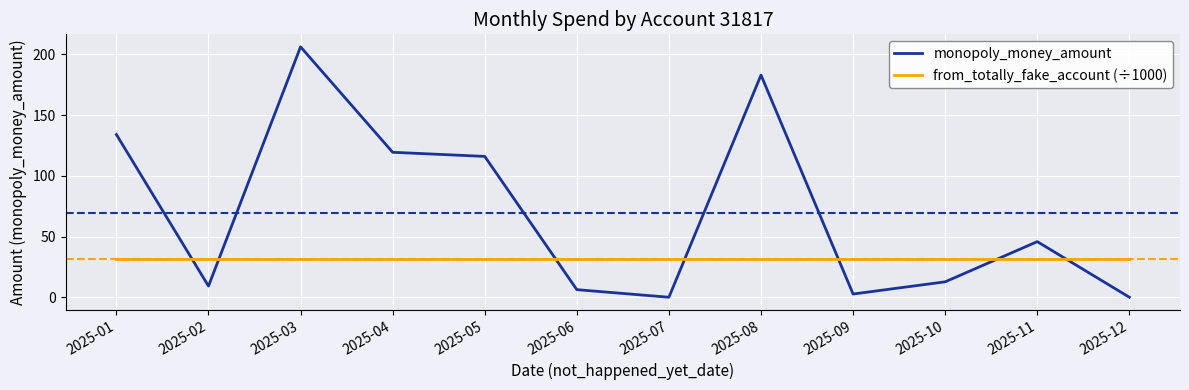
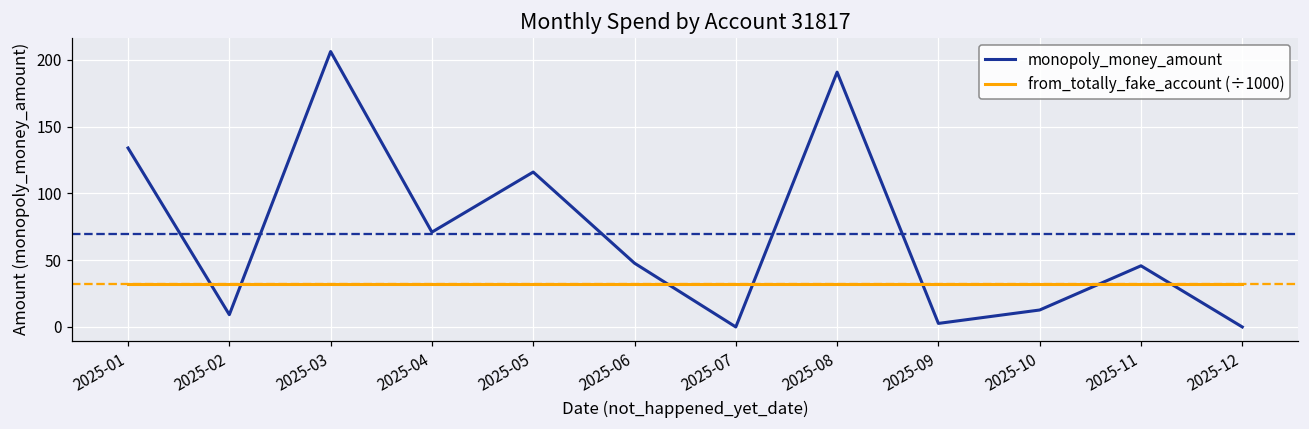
monopoly_money_amount, 2025-04: 119 -> 71
monopoly_money_amount, 2025-06: 6 -> 48
monopoly_money_amount, 2025-08: 183 -> 191
